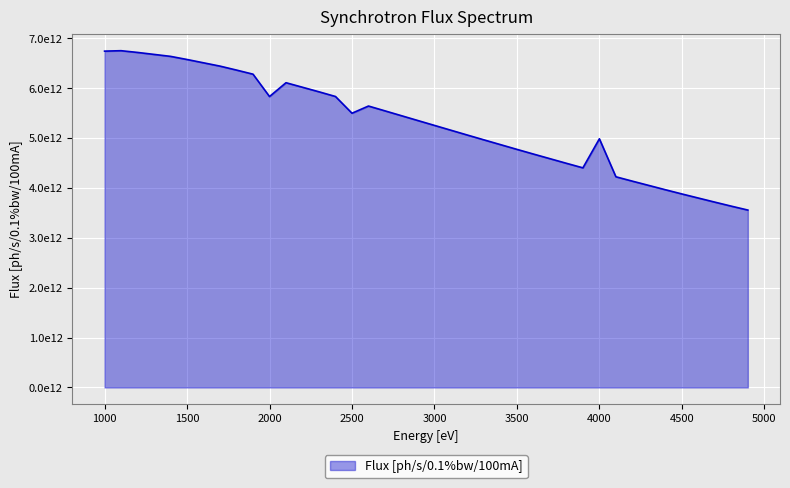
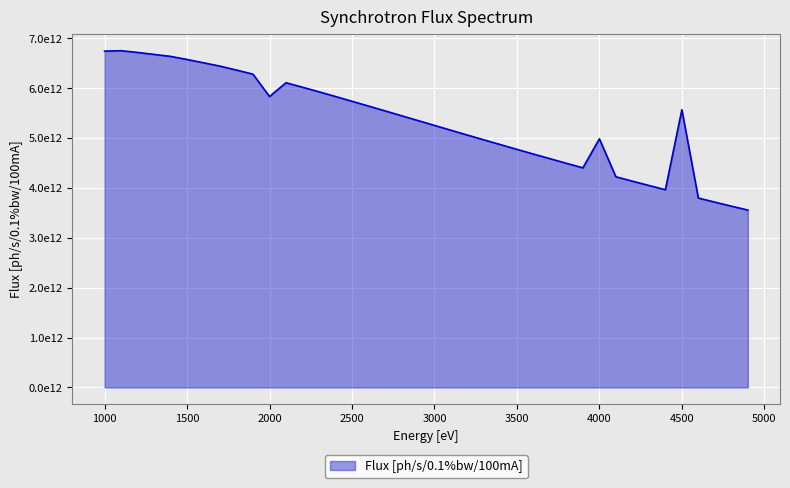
2500: 5500000000000 -> 5700000000000
4500: 3900000000000 -> 5600000000000
